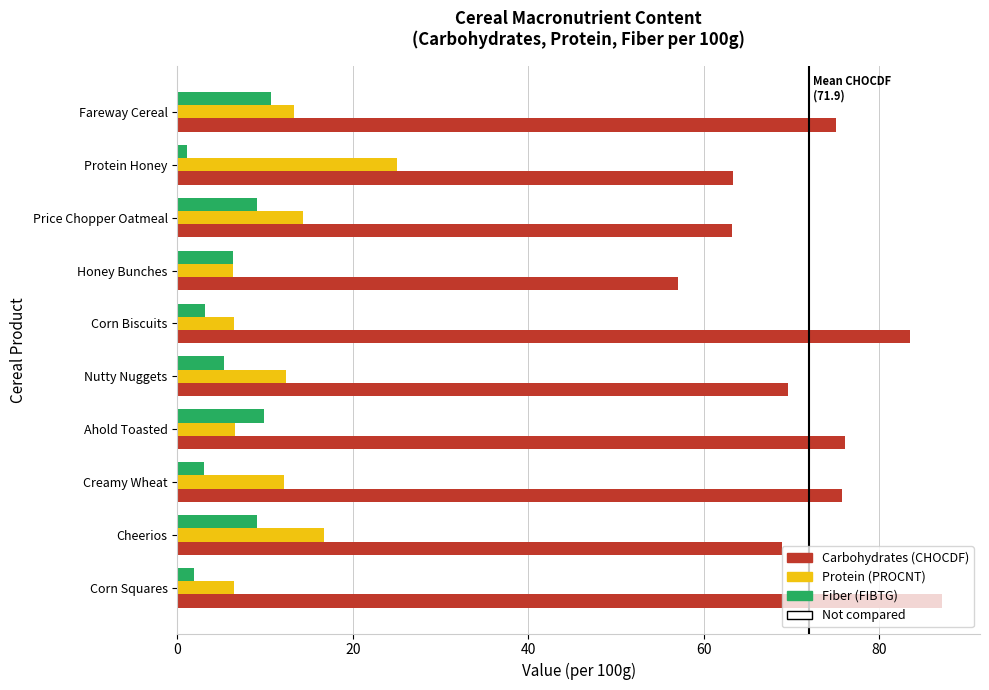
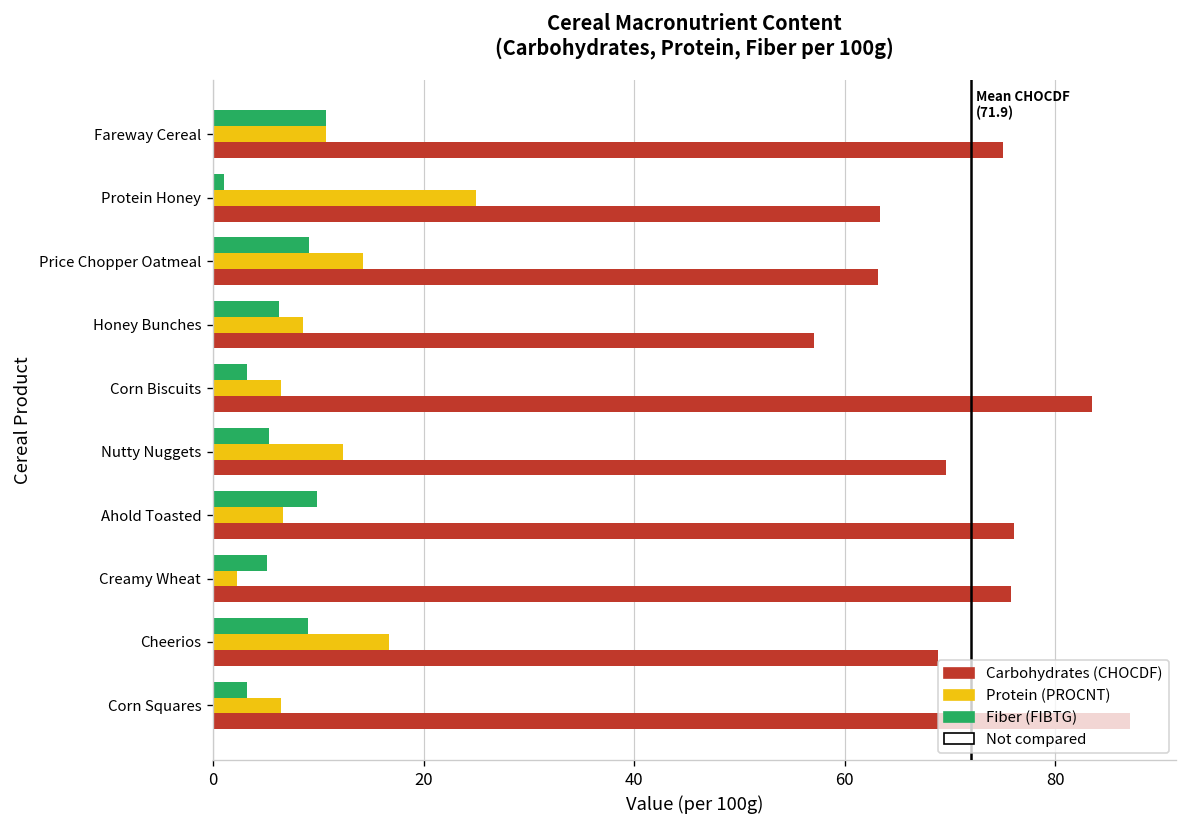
Protein (PROCNT), Fareway Cereal: 13 -> 11
Protein (PROCNT), Honey Bunches: 6 -> 9
Fiber (FIBTG), Creamy Wheat: 3 -> 5
Protein (PROCNT), Creamy Wheat: 12 -> 2
Fiber (FIBTG), Corn Squares: 2 -> 3
